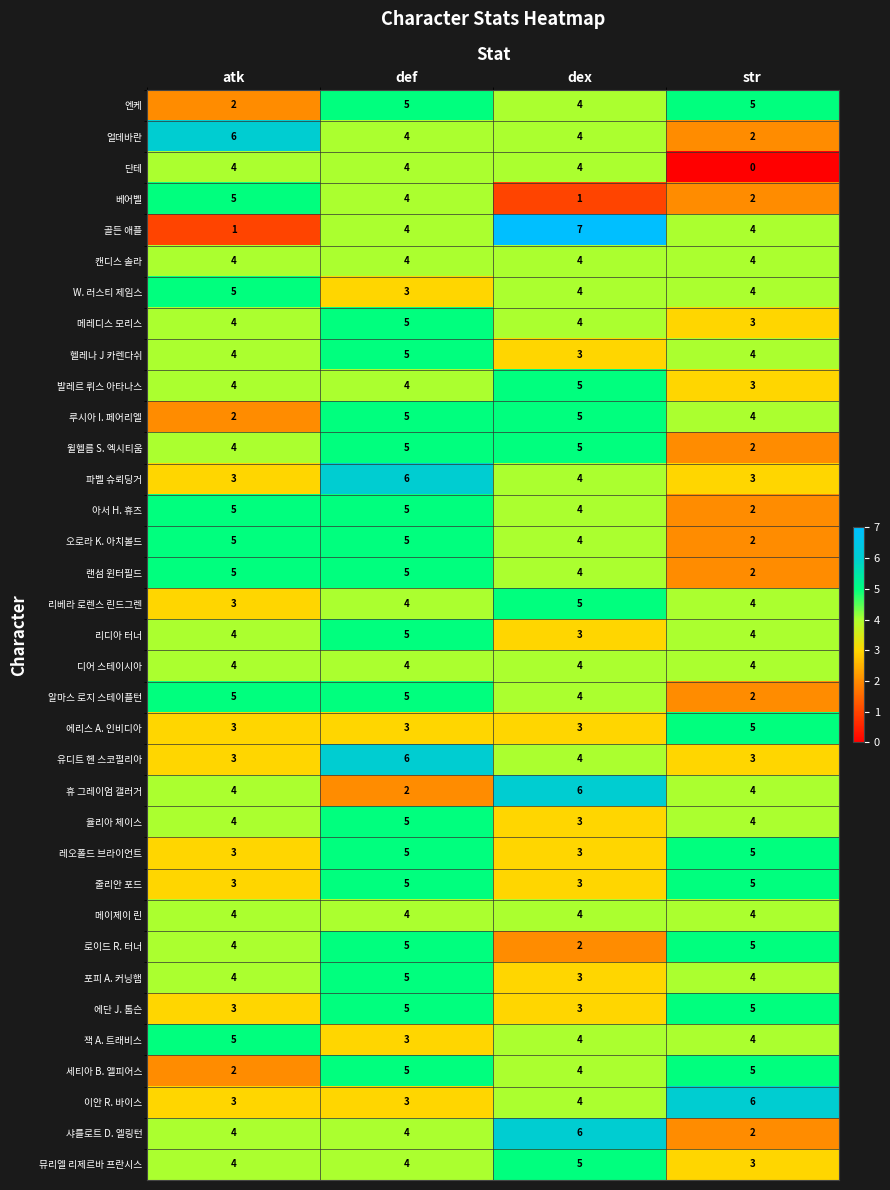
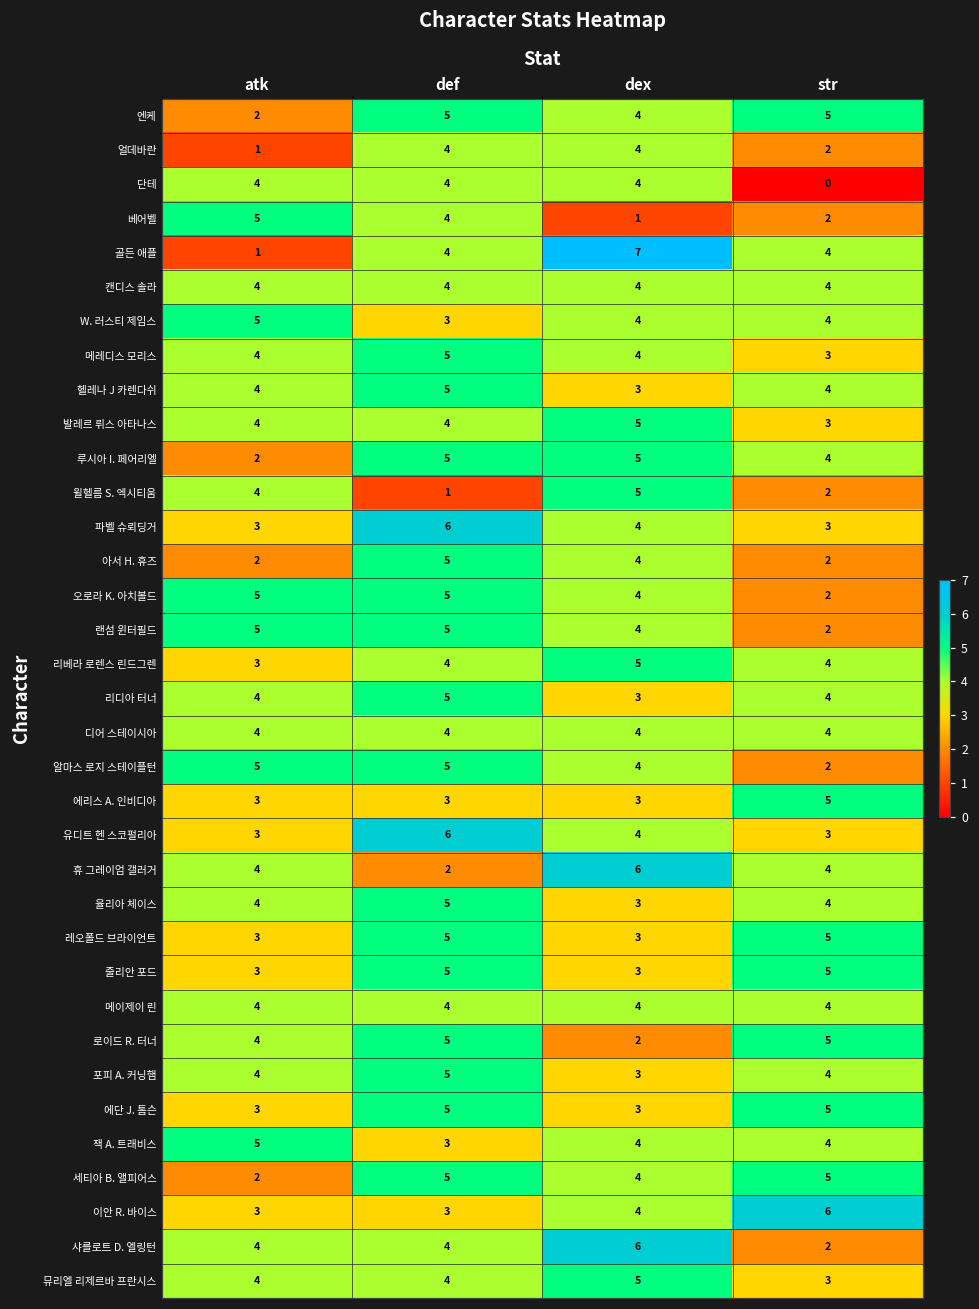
얼데바란, atk: 6 -> 1
윌헬름 S. 엑시티움, def: 5 -> 1
아서 H. 휴즈, atk: 5 -> 2
